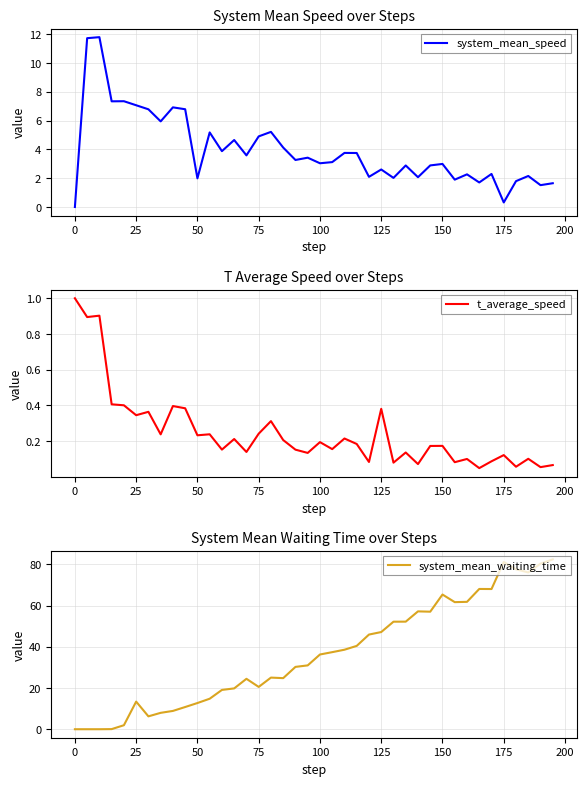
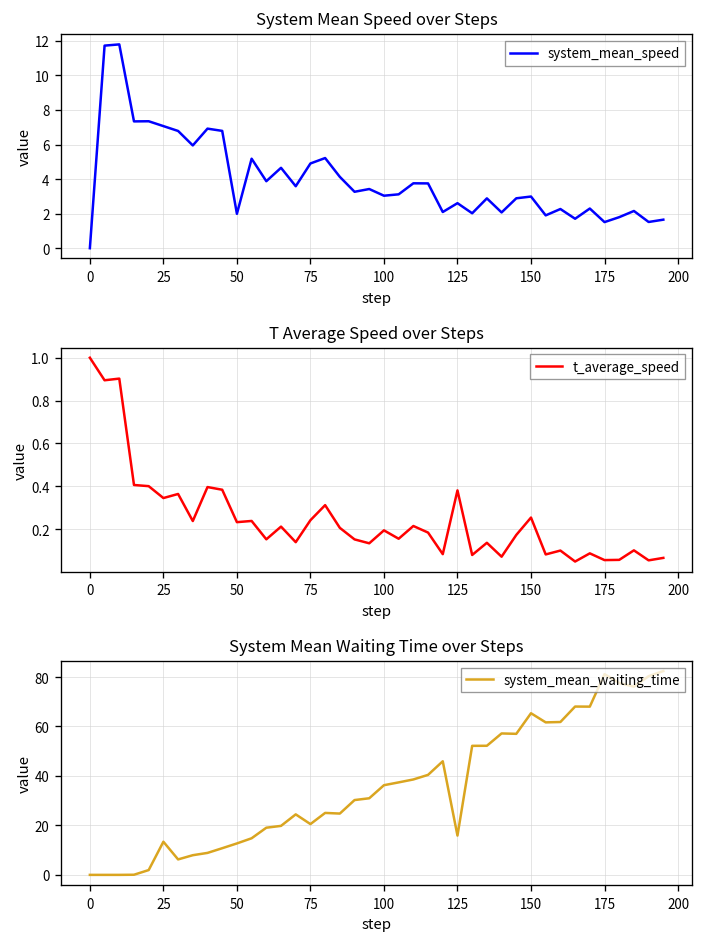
System Mean Speed over Steps, 175: 0.3 -> 1.5
T Average Speed over Steps, 150: 0.17 -> 0.25
T Average Speed over Steps, 175: 0.12 -> 0.06
System Mean Waiting Time over Steps, 125: 47 -> 16
